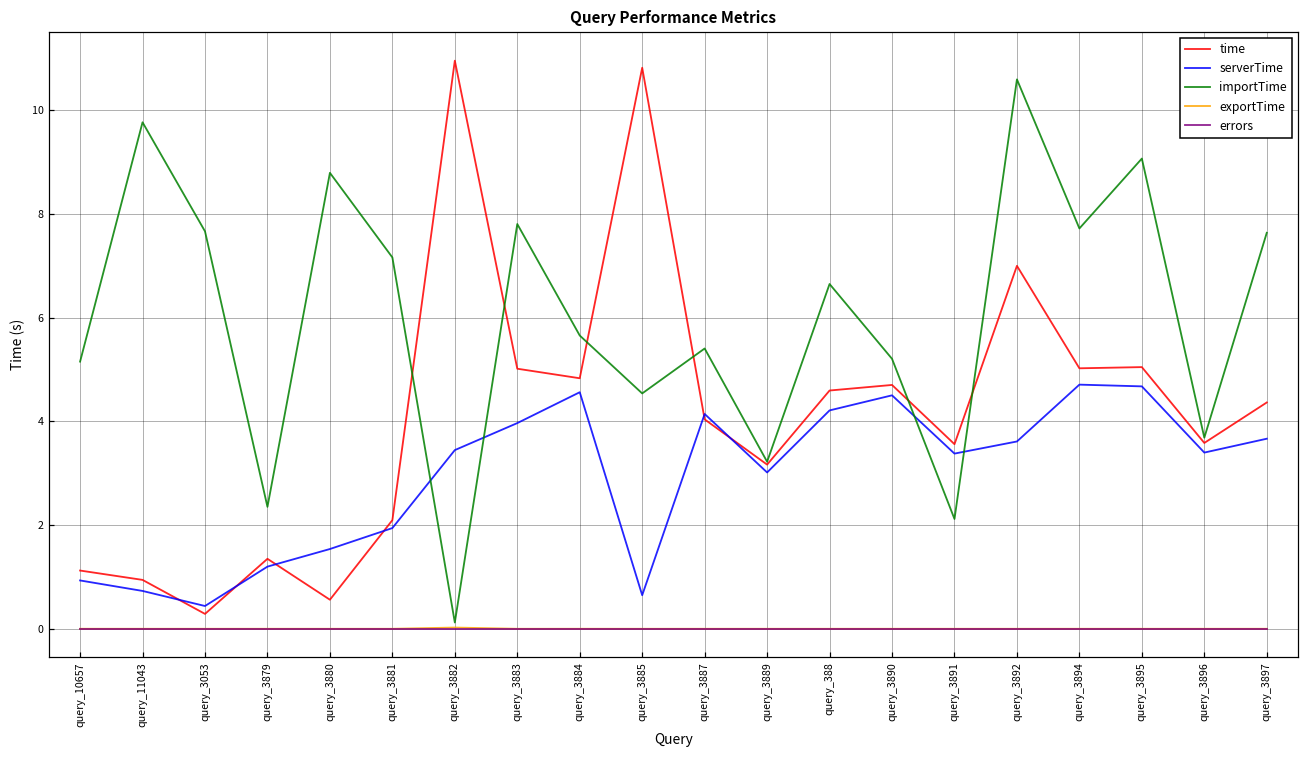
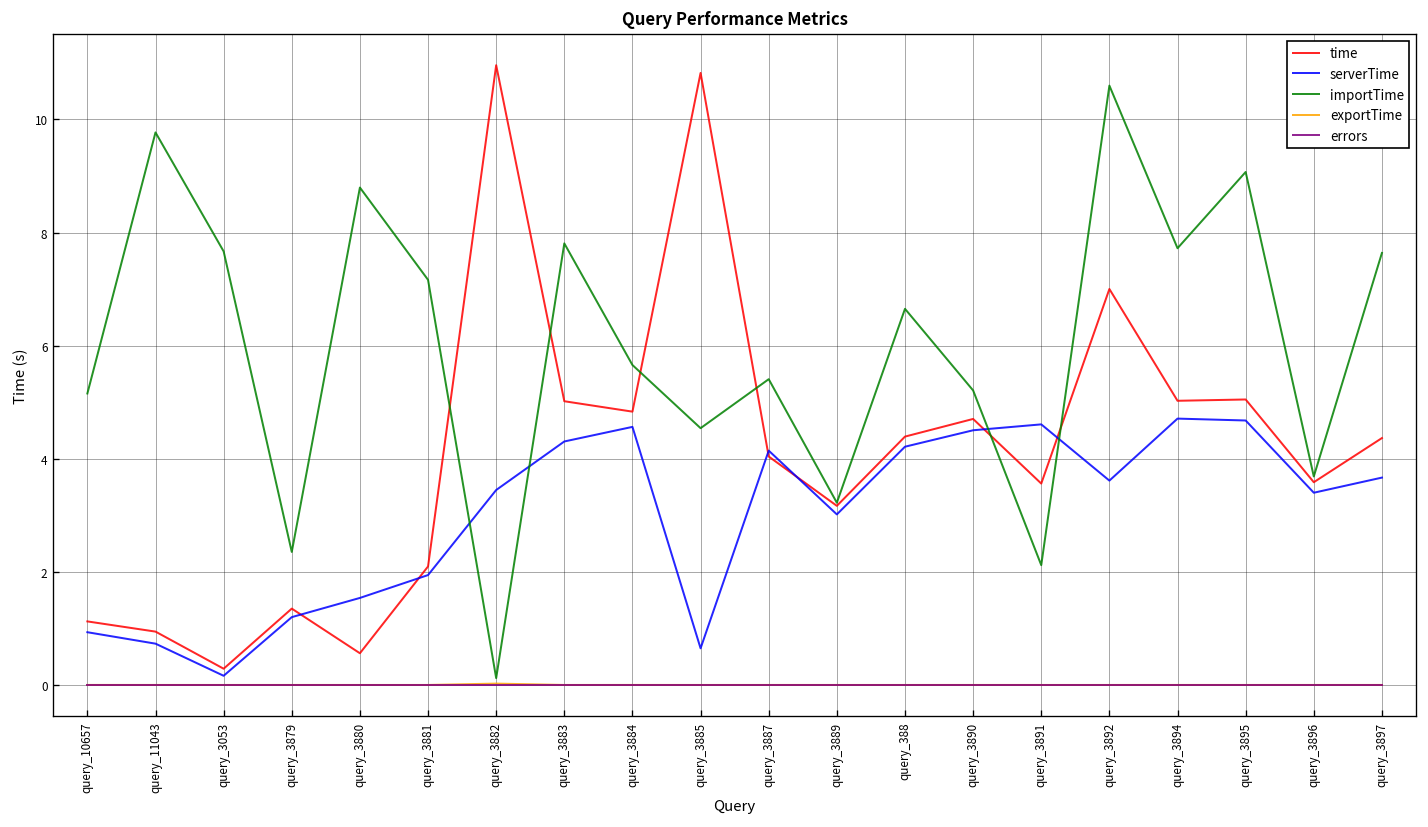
serverTime, query_3053: 0.4 -> 0.2
serverTime, query_3883: 4.0 -> 4.3
time, query_388: 4.6 -> 4.4
serverTime, query_3891: 3.4 -> 4.6
